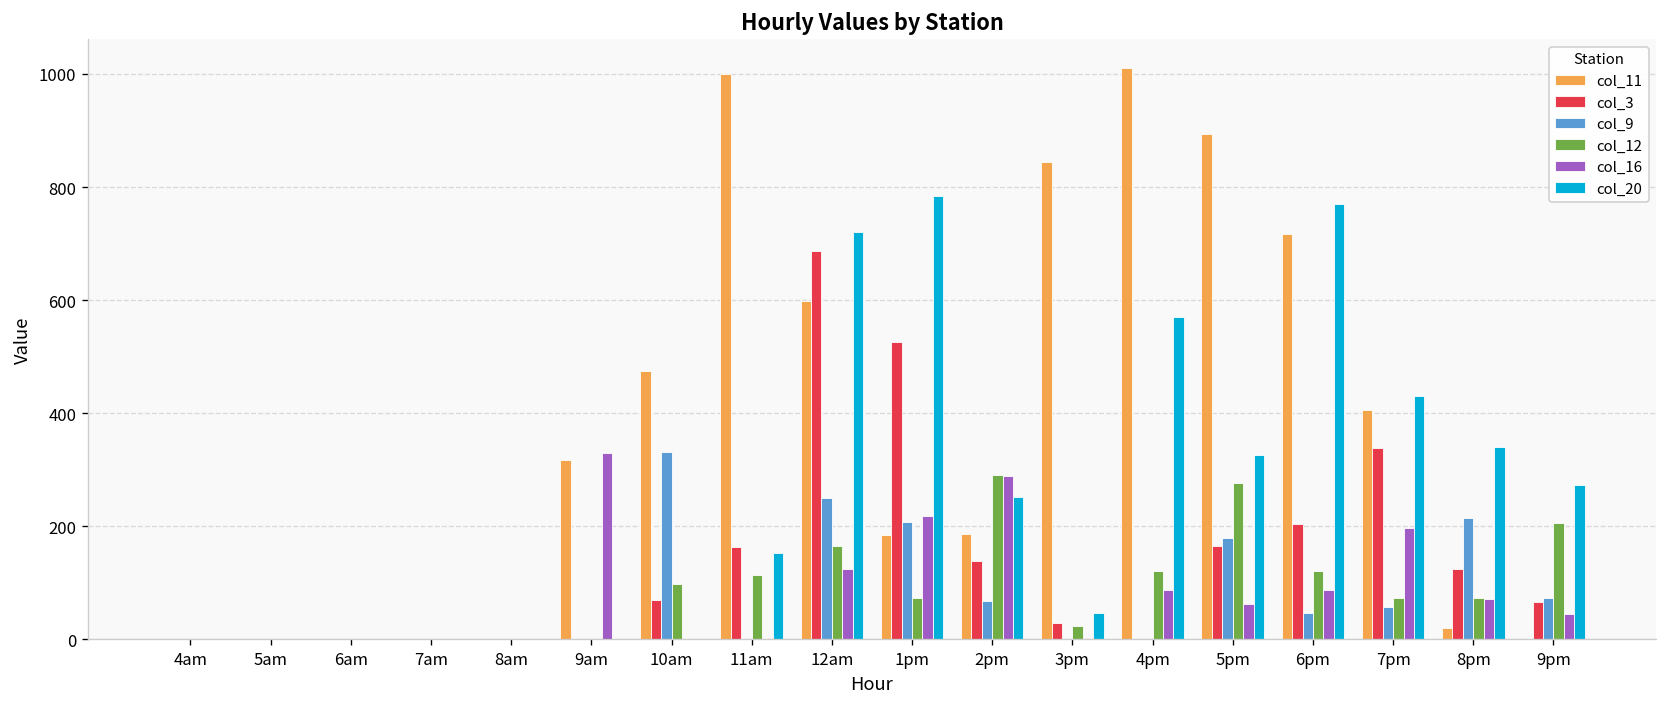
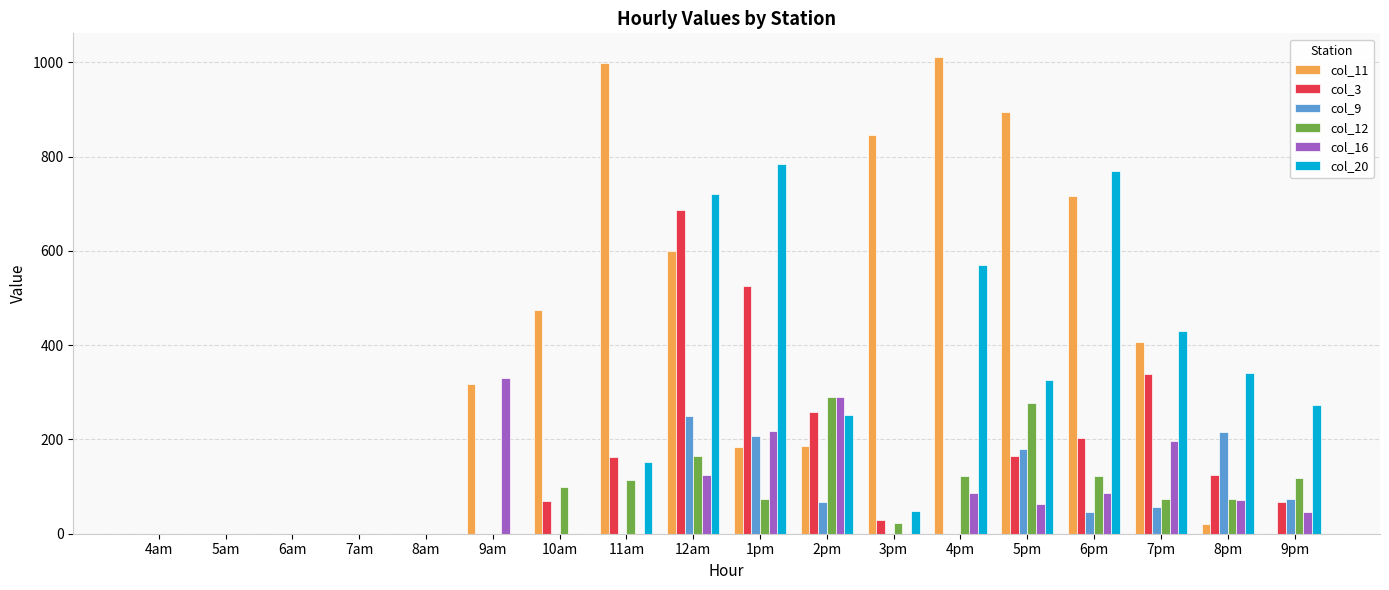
col_9, 10am: 330 -> 0
col_3, 2pm: 140 -> 260
col_12, 9pm: 210 -> 120
